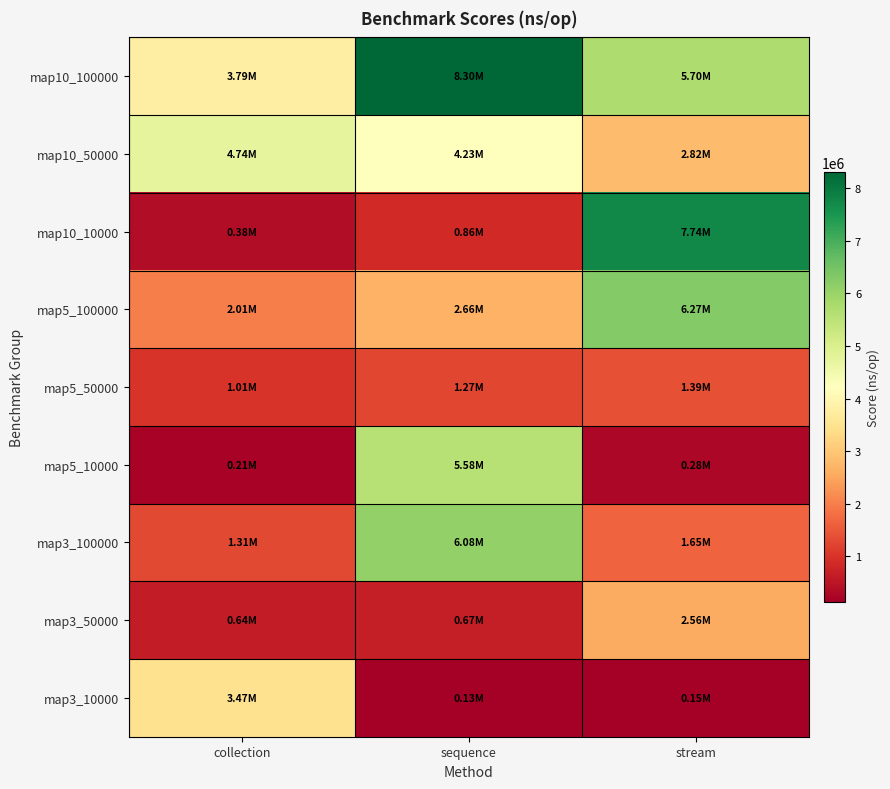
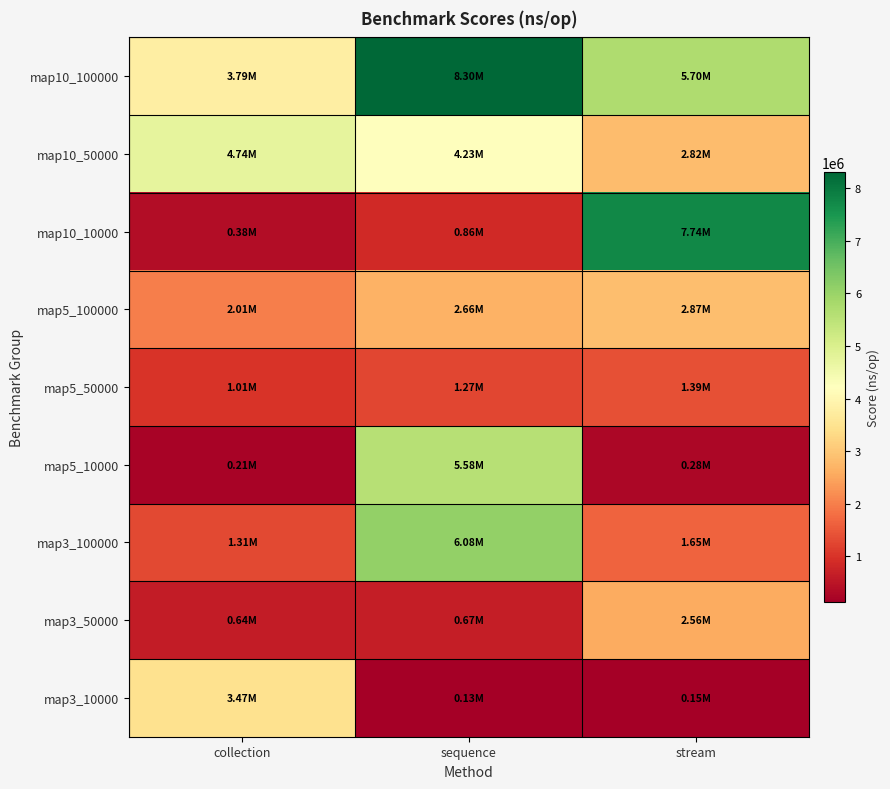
map5_100000, stream: 6.27M -> 2.87M
